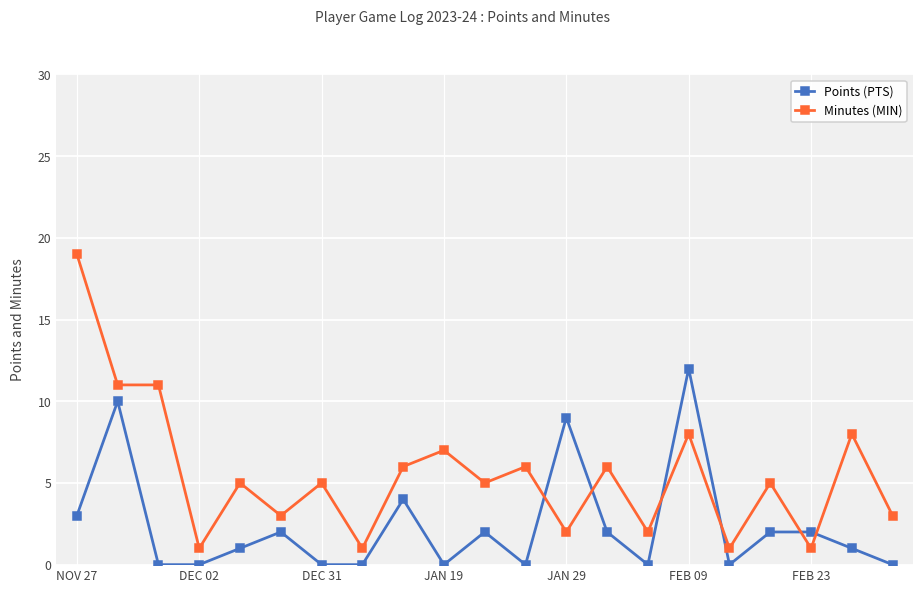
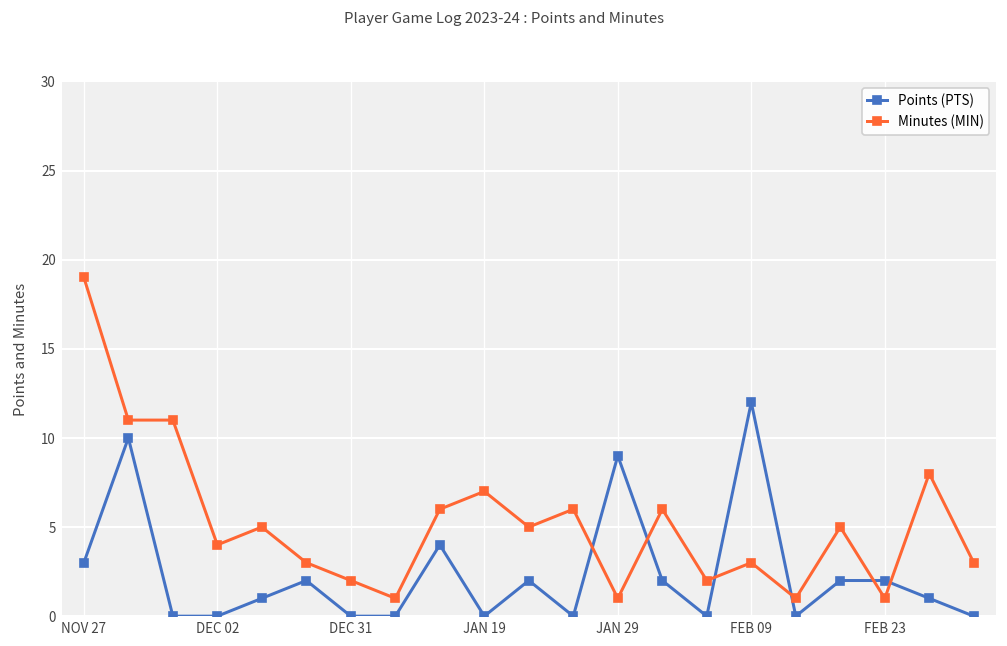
Minutes (MIN), DEC 02: 1 -> 4
Minutes (MIN), DEC 31: 5 -> 2
Minutes (MIN), JAN 29: 2 -> 1
Minutes (MIN), FEB 09: 8 -> 3
